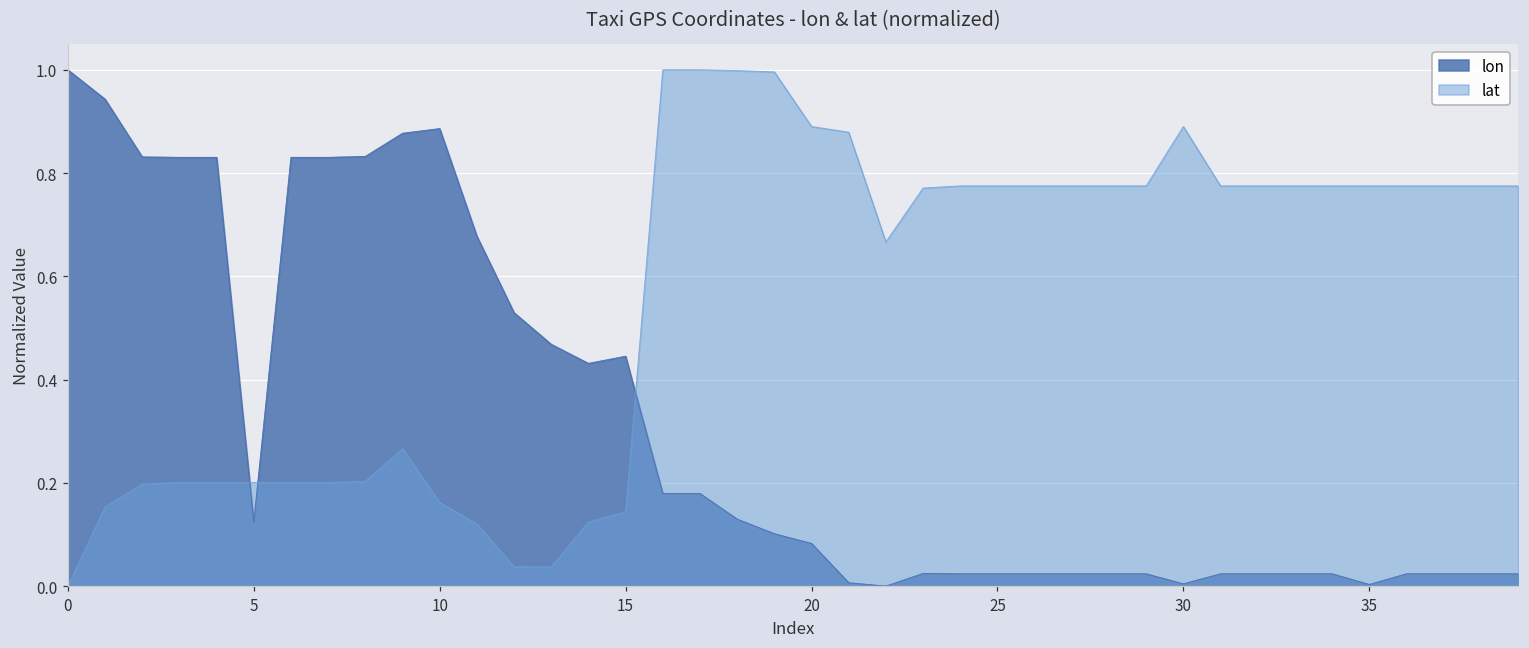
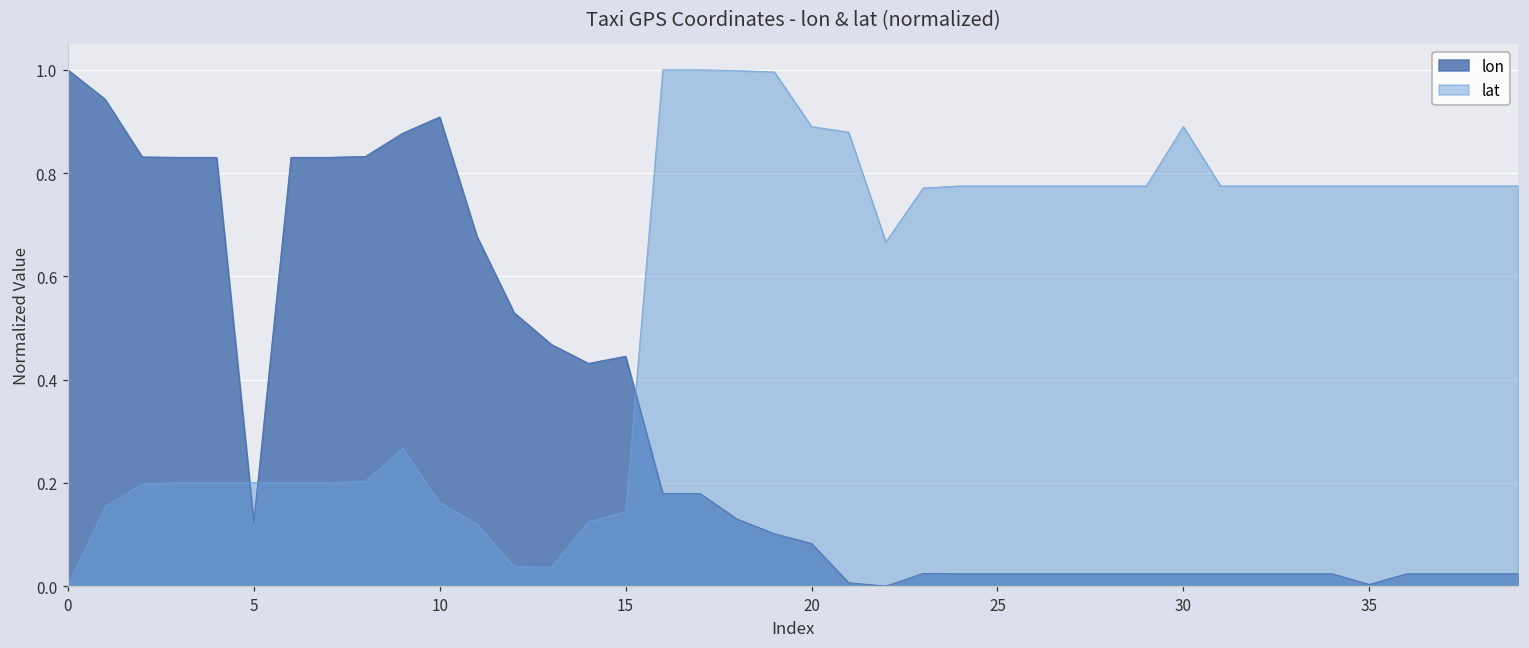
lon, 10: 0.89 -> 0.91
lon, 30: 0.00 -> 0.02
